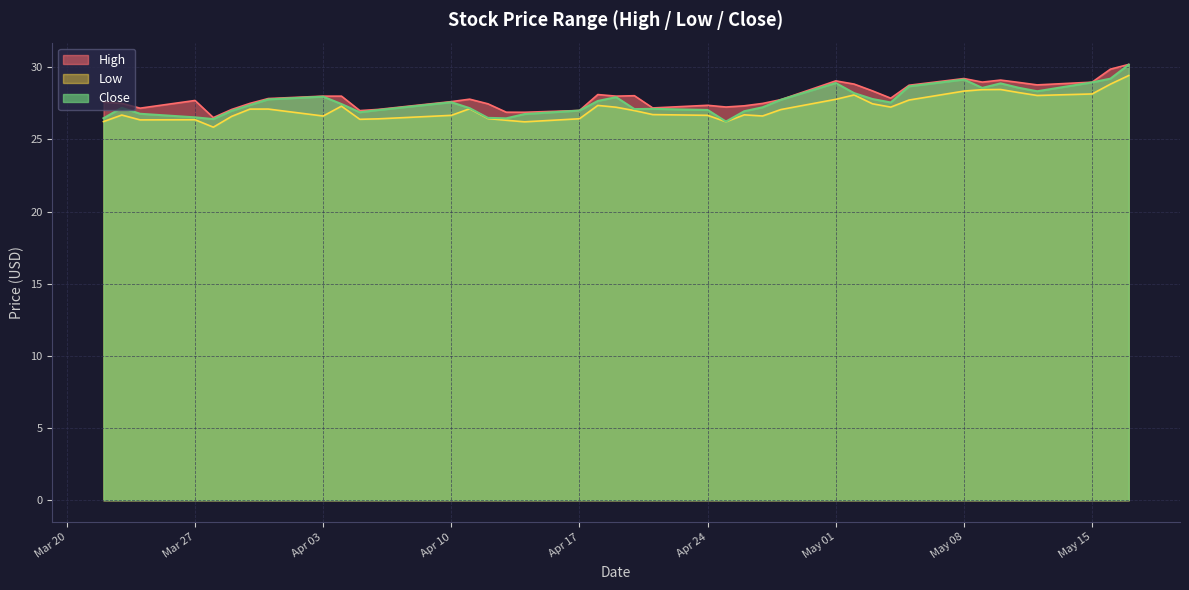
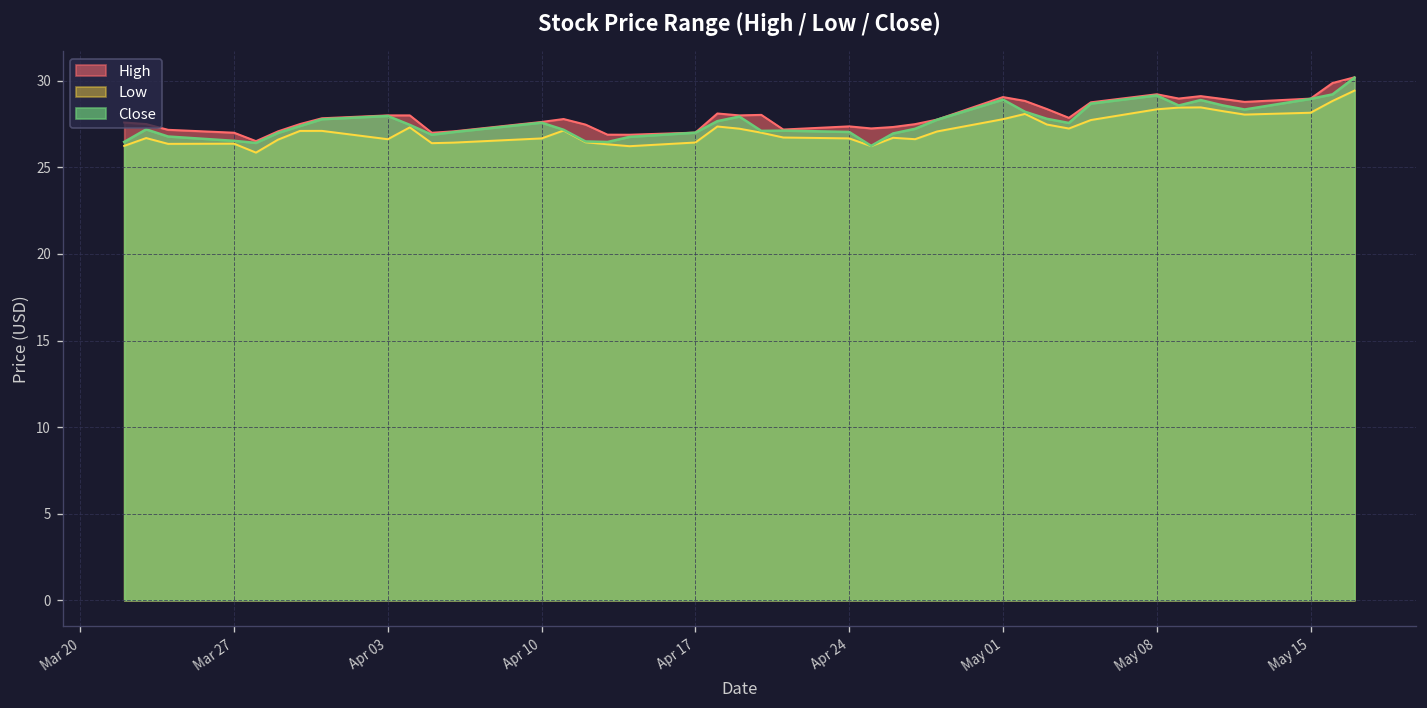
High, Mar 27: 27.7 -> 27.0
